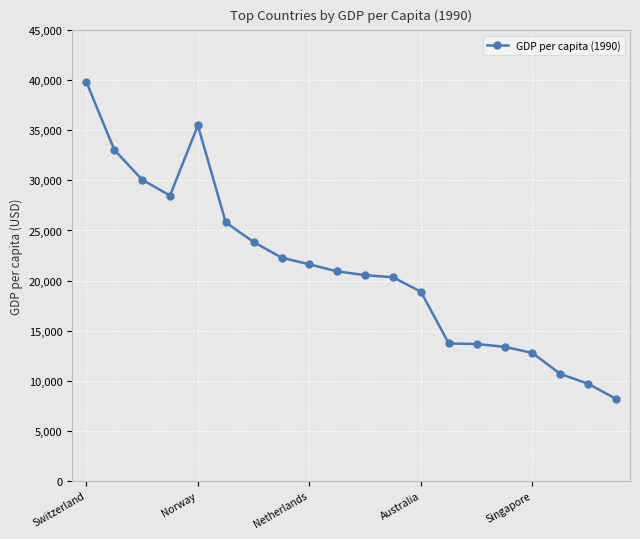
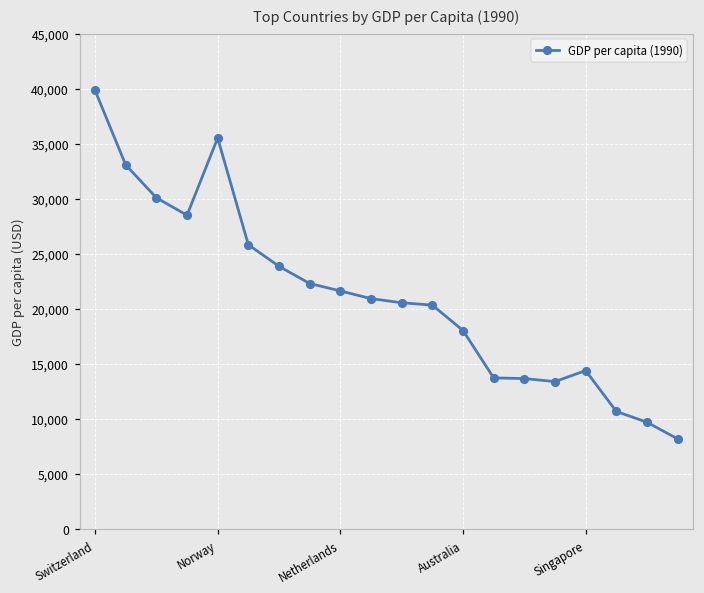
Australia: 18,900 -> 18,000
Singapore: 12,800 -> 14,400
